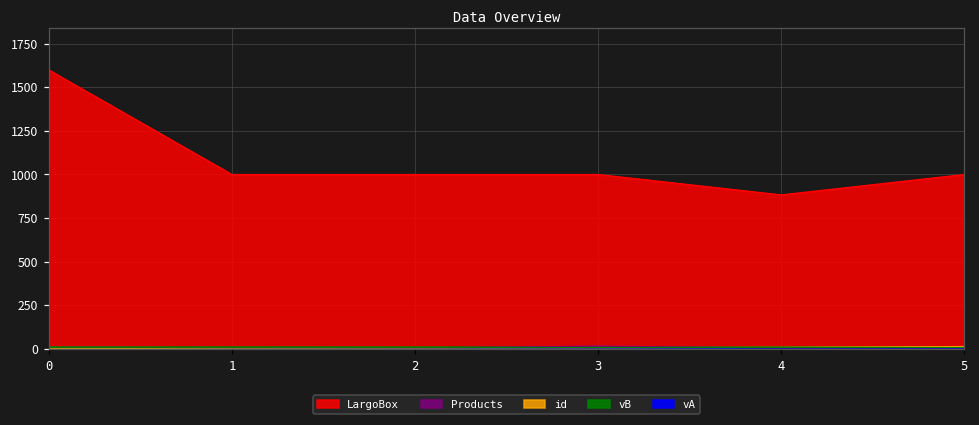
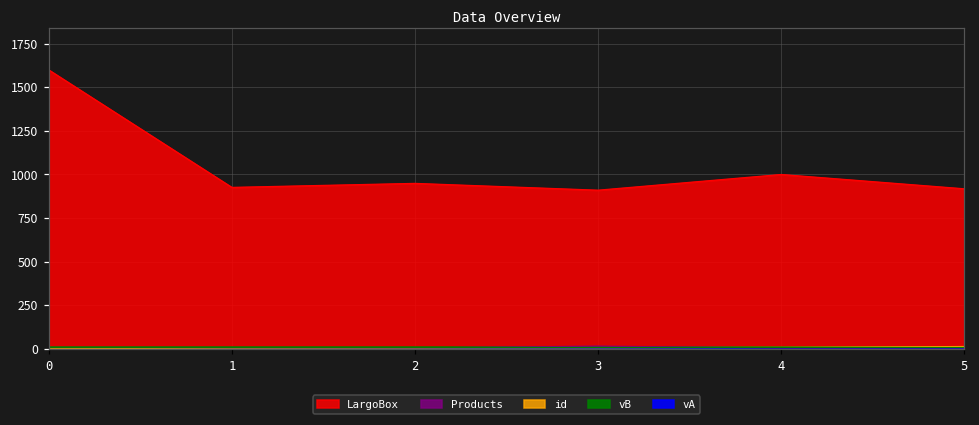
LargoBox, 1: 1000 -> 930
LargoBox, 2: 1000 -> 950
LargoBox, 3: 1000 -> 910
LargoBox, 4: 880 -> 1000
LargoBox, 5: 1000 -> 920
